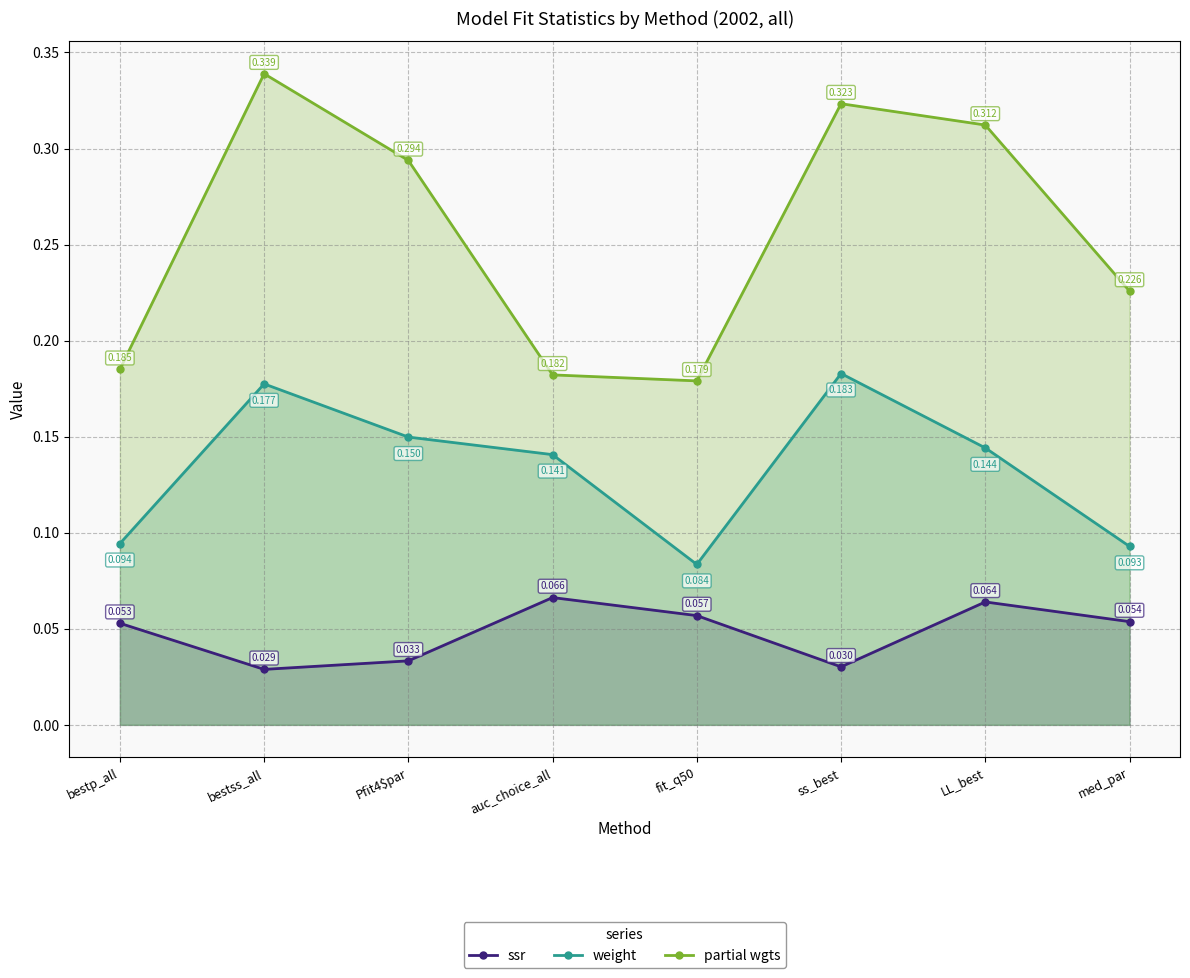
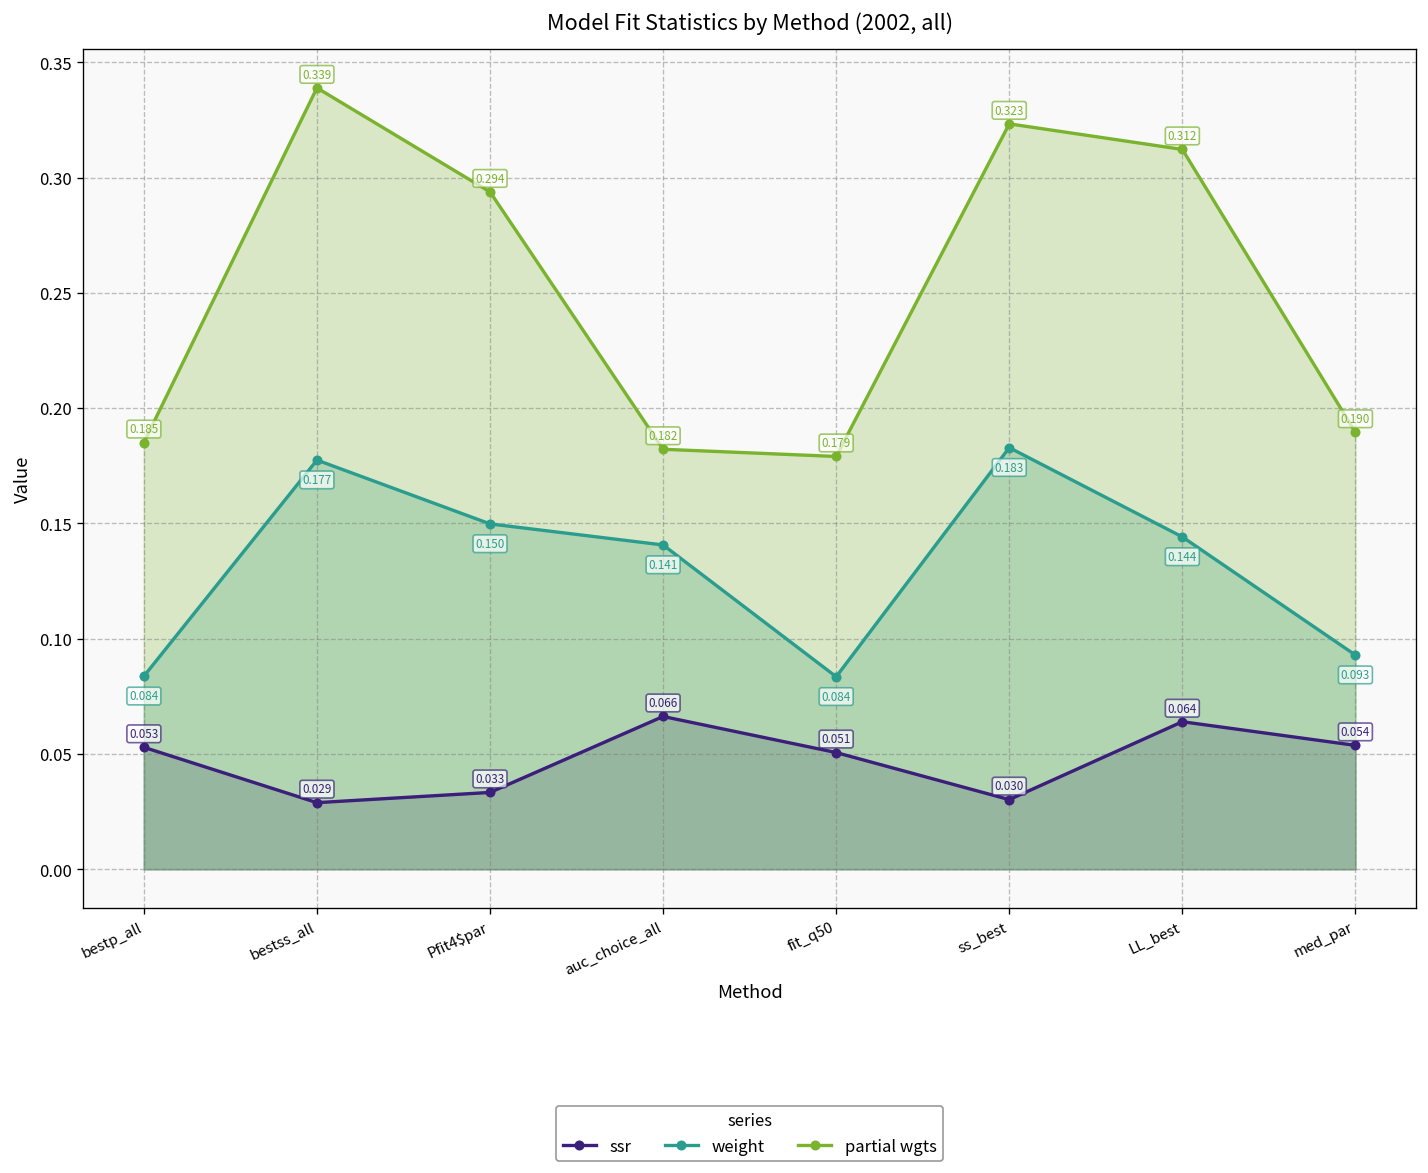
weight, bestp_all: 0.094 -> 0.084
ssr, fit_q50: 0.057 -> 0.051
partial wgts, med_par: 0.226 -> 0.190
